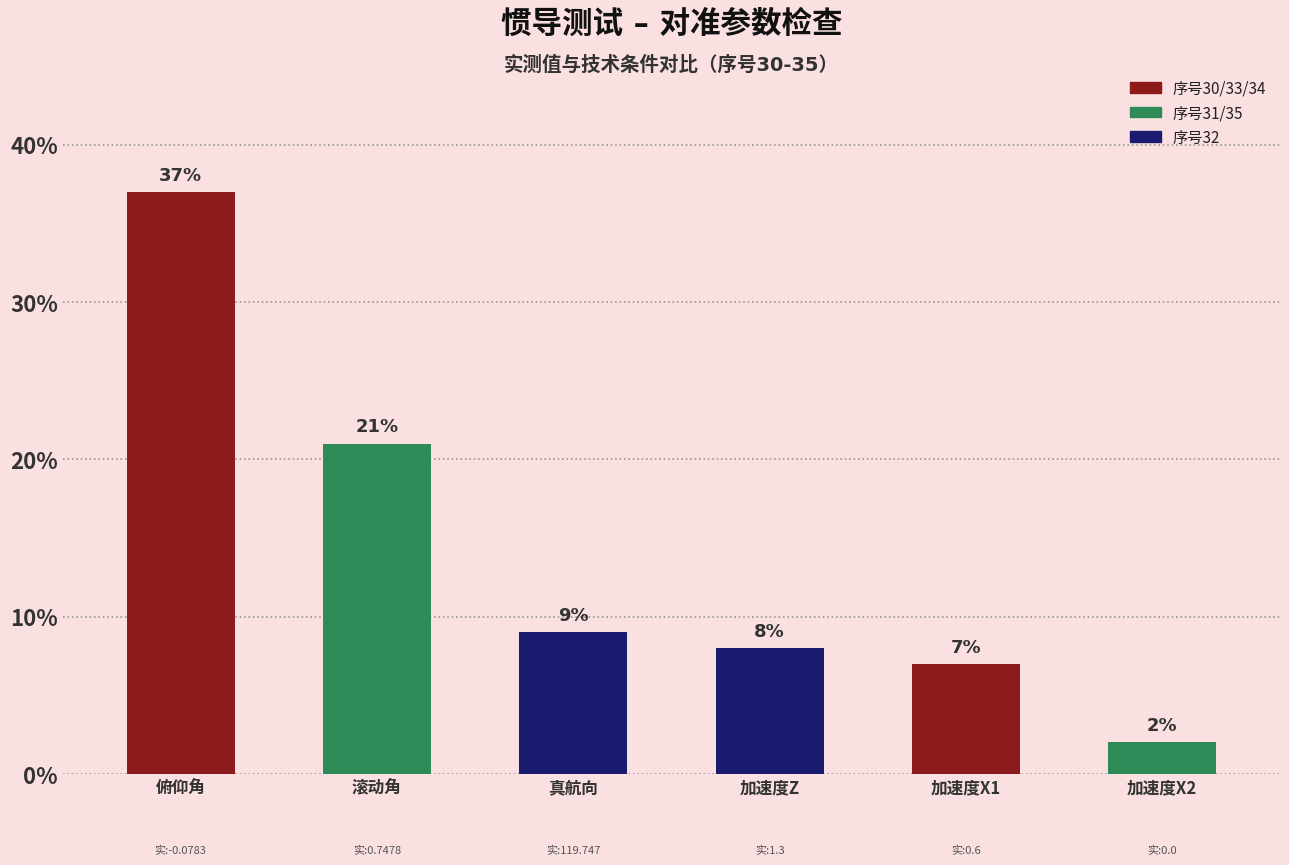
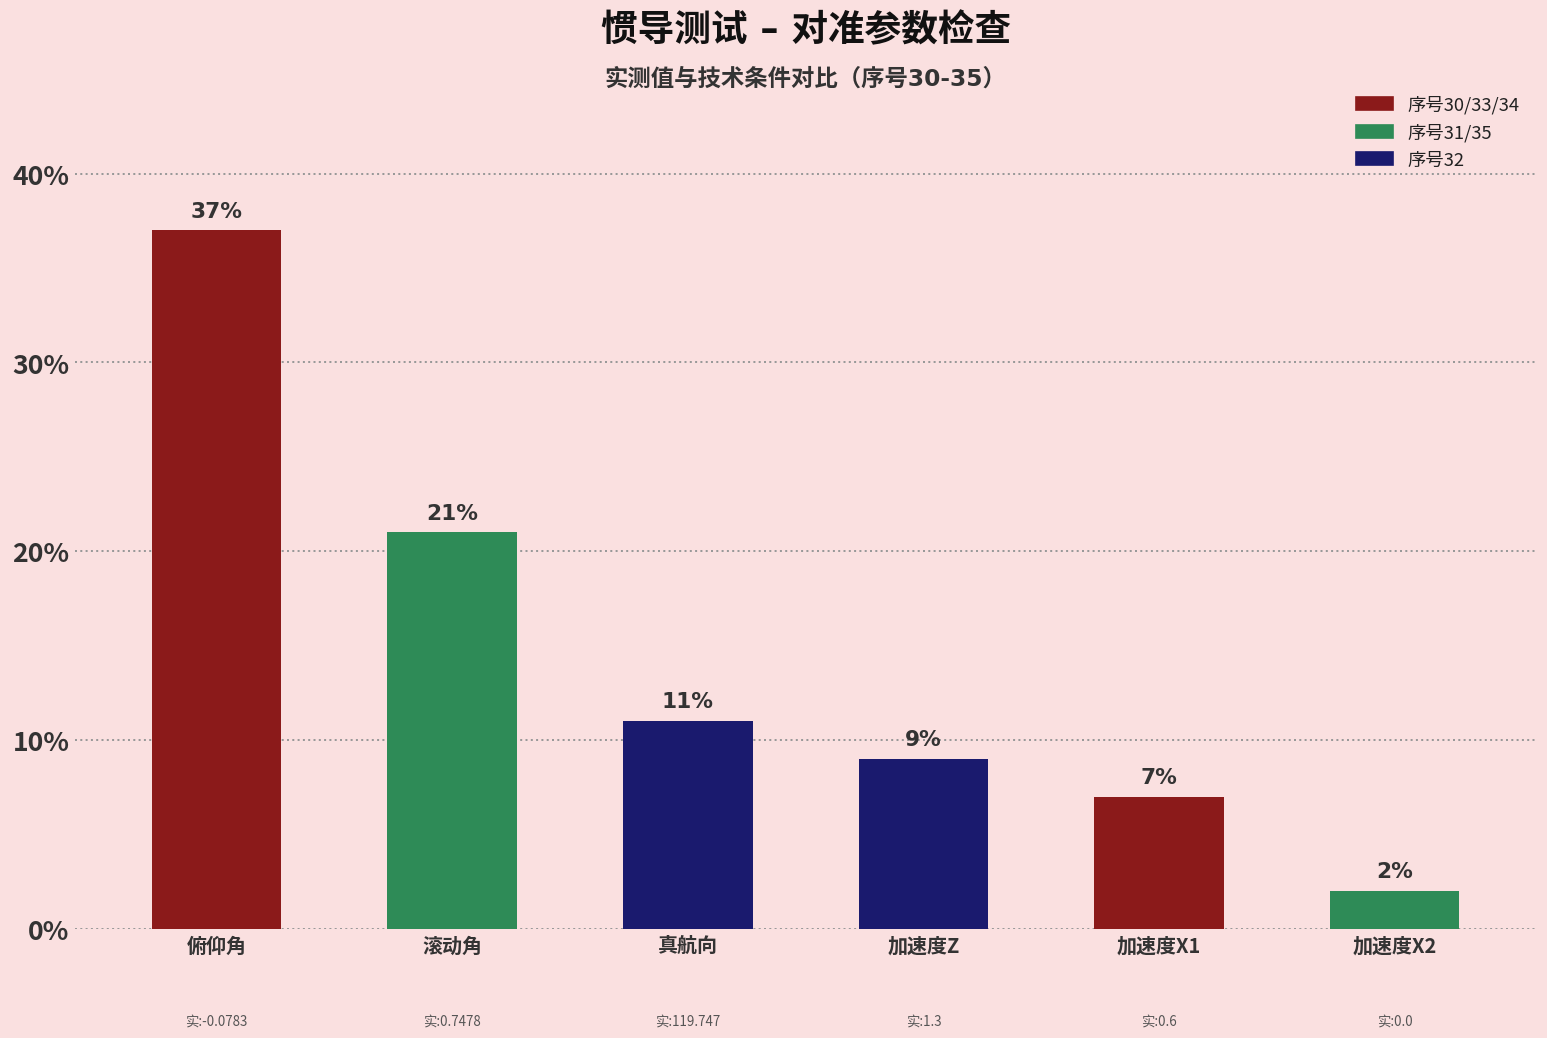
真航向: 9% -> 11%
加速度Z: 8% -> 9%
